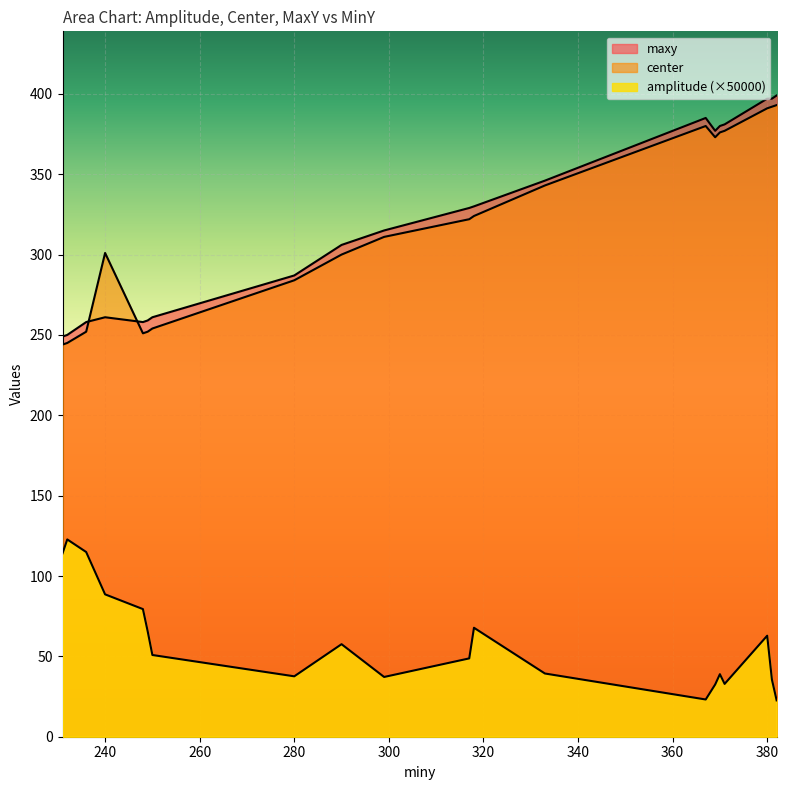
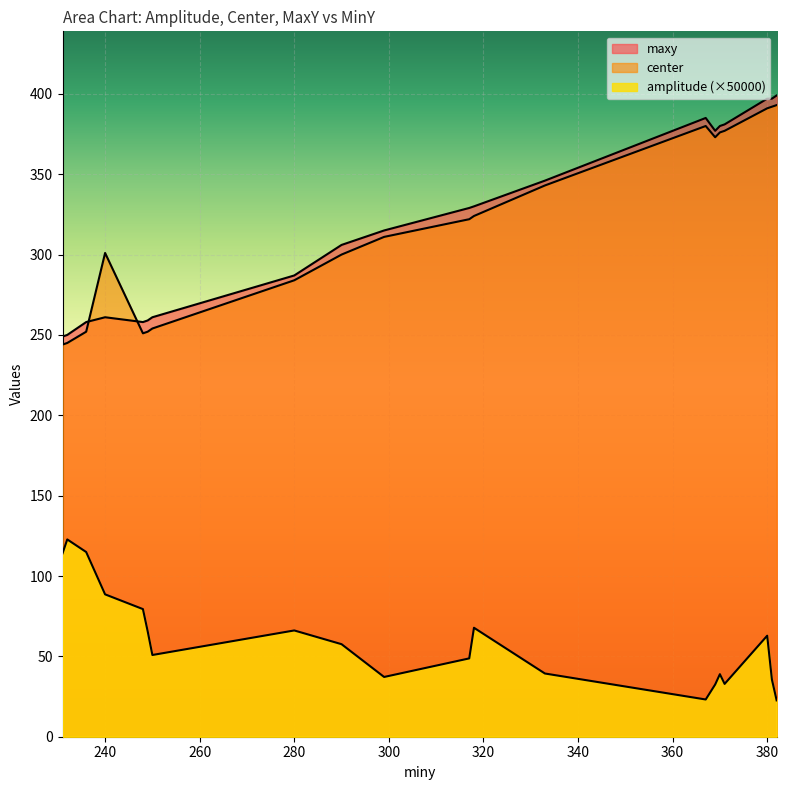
amplitude (×50000), 280: 38 -> 66
